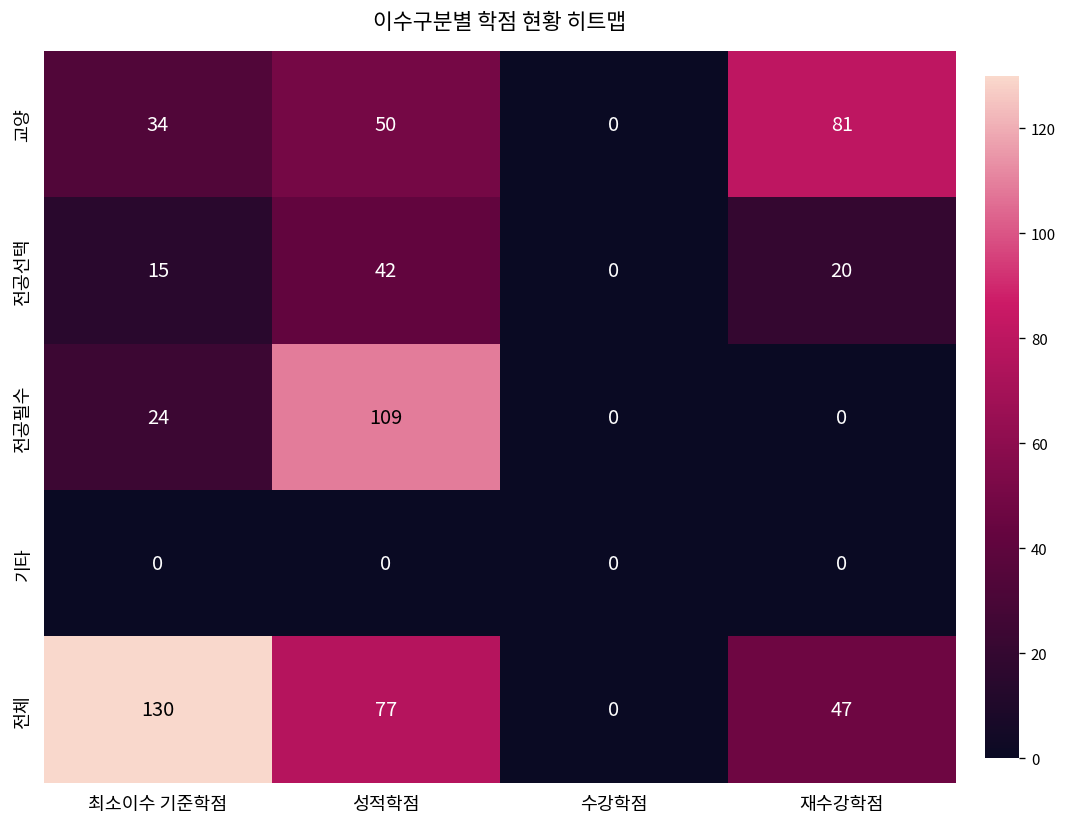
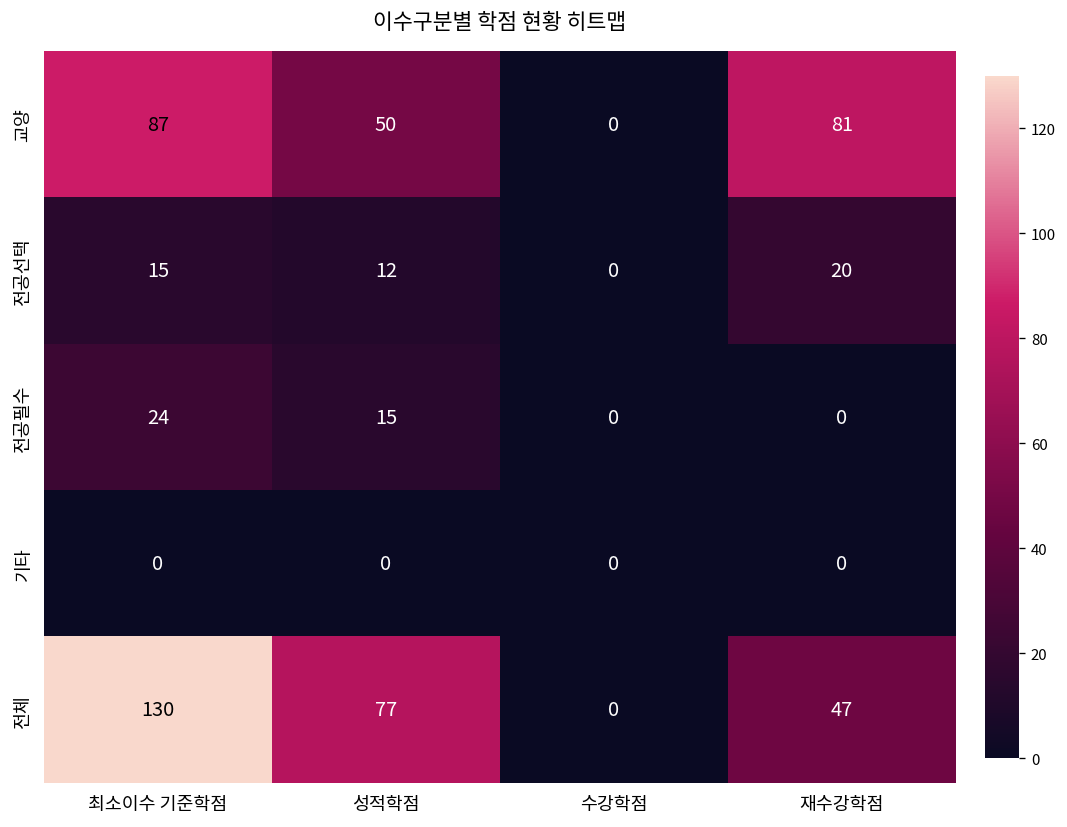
교양, 최소이수 기준학점: 34 -> 87
전공선택, 성적학점: 42 -> 12
전공필수, 성적학점: 109 -> 15
